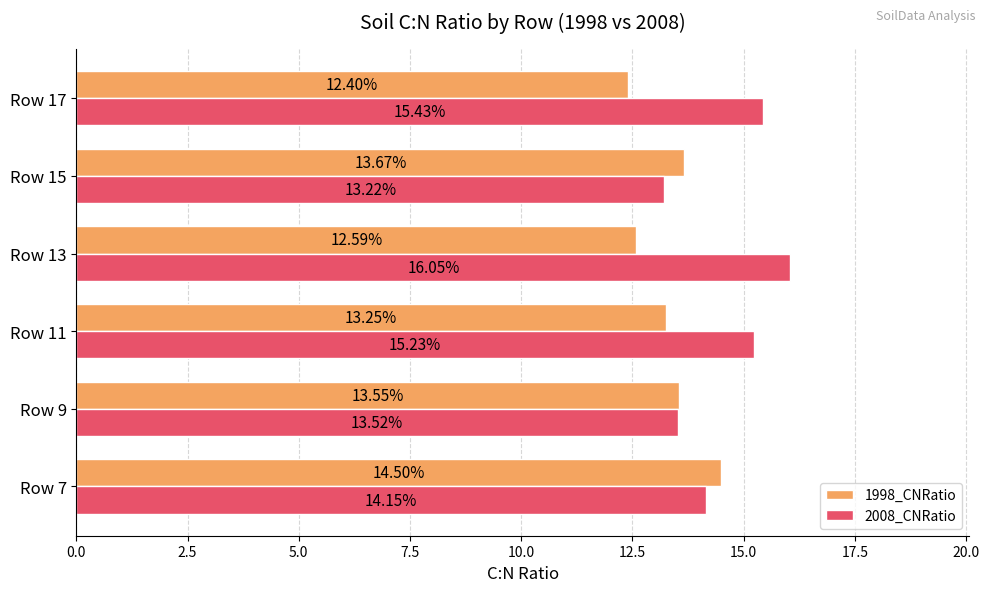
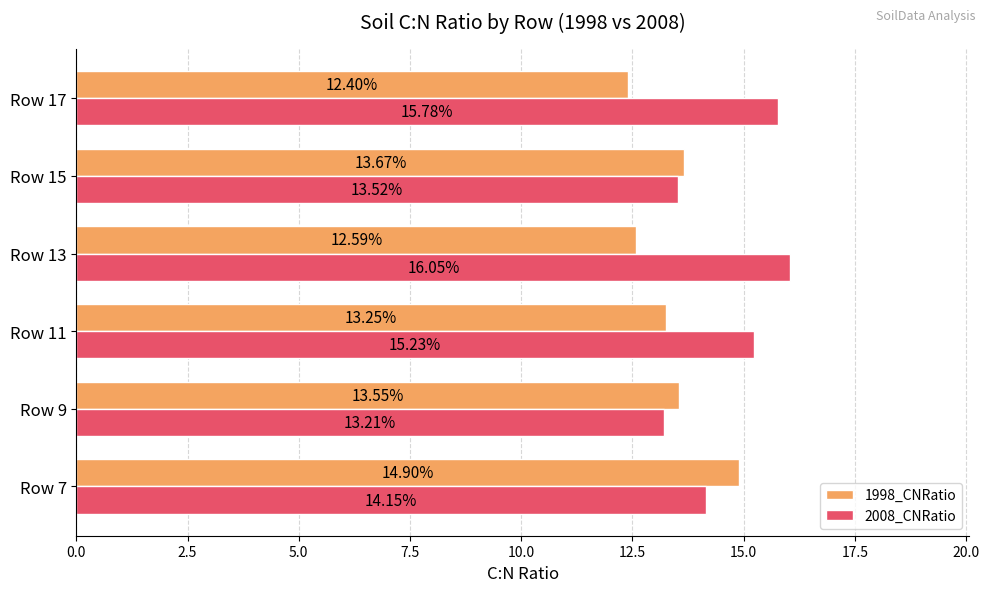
2008_CNRatio, Row 17: 15.43% -> 15.78%
2008_CNRatio, Row 15: 13.22% -> 13.52%
2008_CNRatio, Row 9: 13.52% -> 13.21%
1998_CNRatio, Row 7: 14.50% -> 14.90%
